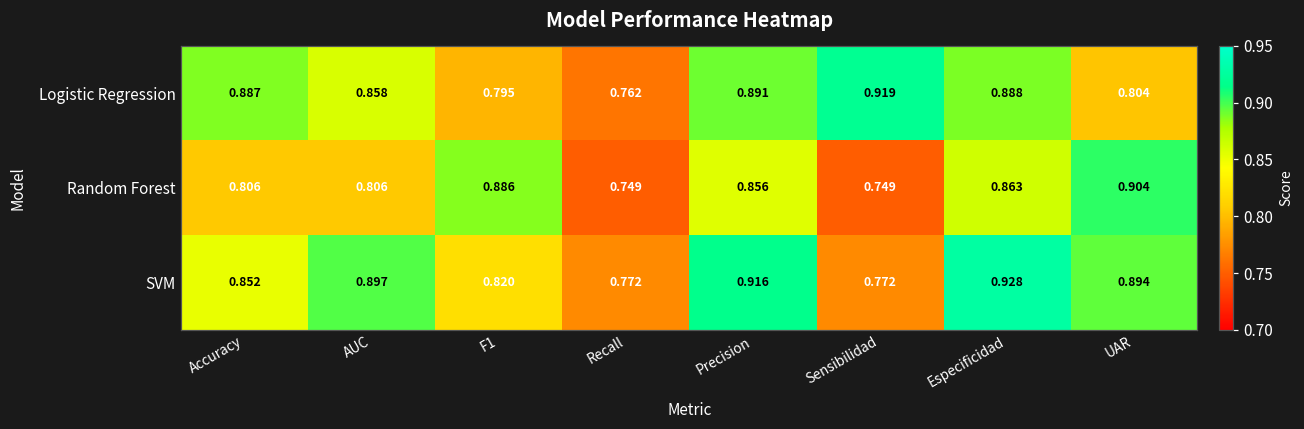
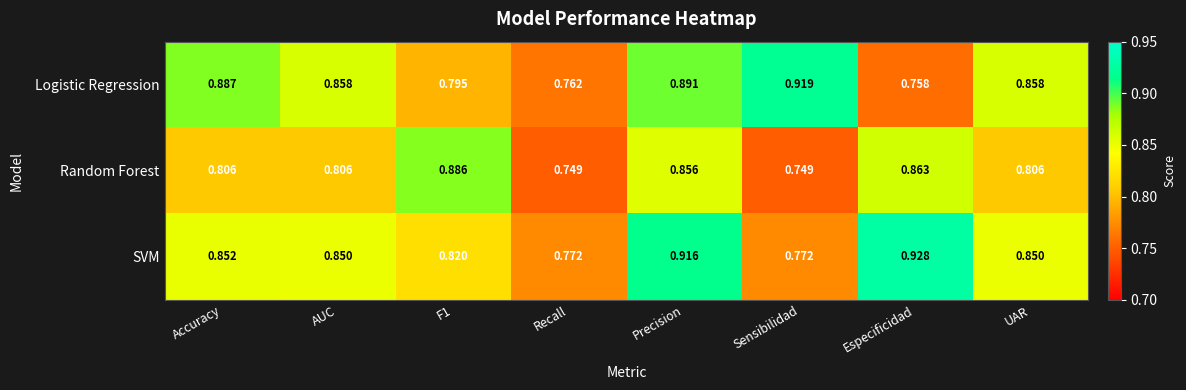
Logistic Regression, Especificidad: 0.888 -> 0.758
Logistic Regression, UAR: 0.804 -> 0.858
Random Forest, UAR: 0.904 -> 0.806
SVM, AUC: 0.897 -> 0.850
SVM, UAR: 0.894 -> 0.850
